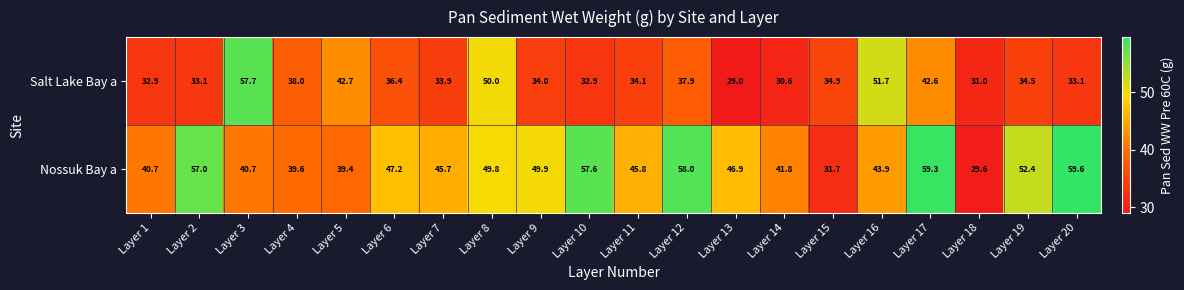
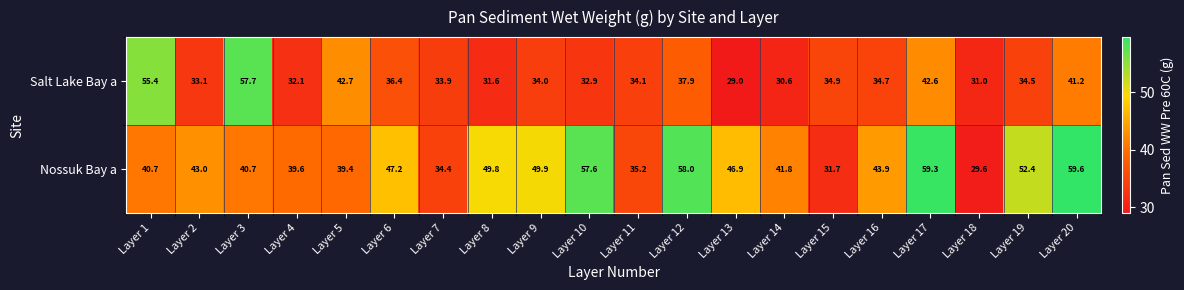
Salt Lake Bay a, Layer 1: 32.9 -> 55.4
Salt Lake Bay a, Layer 4: 38.0 -> 32.1
Salt Lake Bay a, Layer 8: 50.0 -> 31.6
Salt Lake Bay a, Layer 16: 51.7 -> 34.7
Salt Lake Bay a, Layer 20: 33.1 -> 41.2
Nossuk Bay a, Layer 2: 57.0 -> 43.0
Nossuk Bay a, Layer 7: 45.7 -> 34.4
Nossuk Bay a, Layer 11: 45.8 -> 35.2
